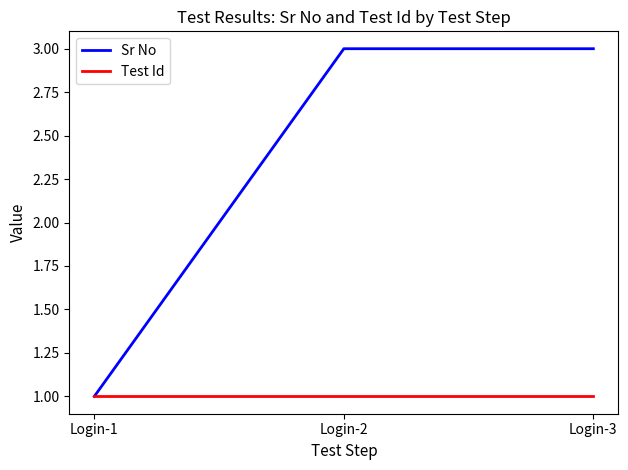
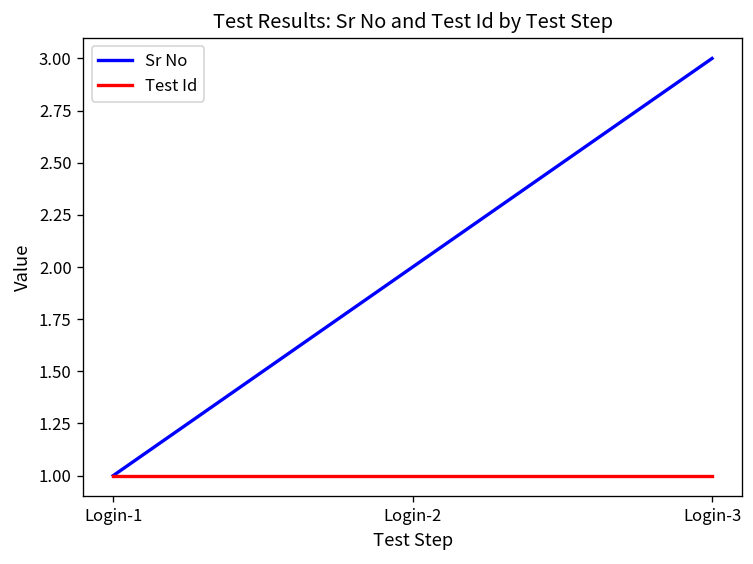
Sr No, Login-2: 3 -> 2
